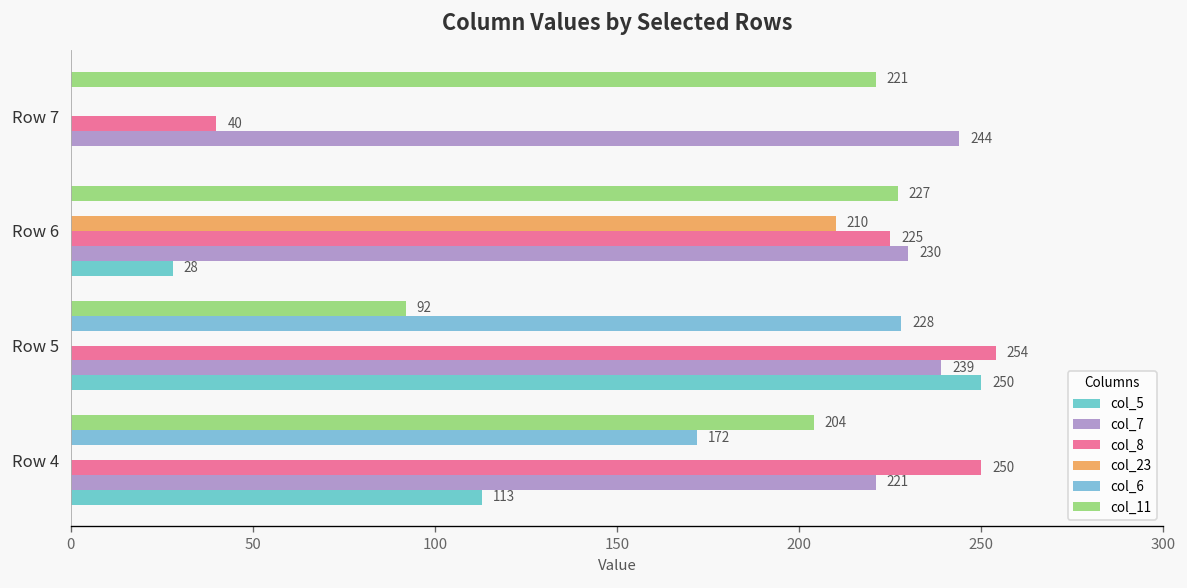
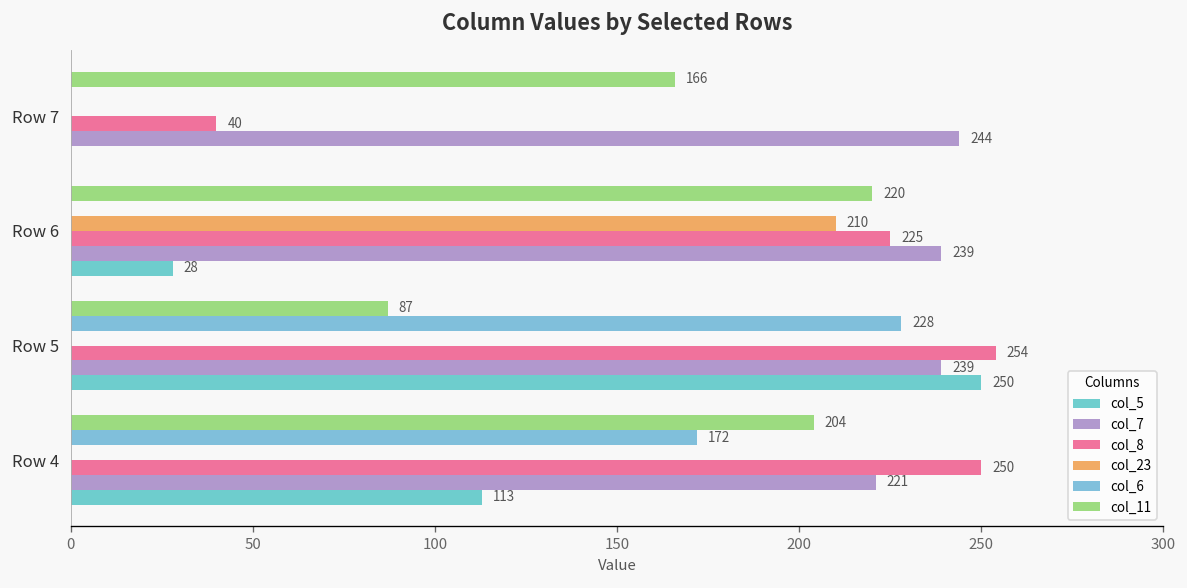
col_11, Row 7: 221 -> 166
col_11, Row 6: 227 -> 220
col_7, Row 6: 230 -> 239
col_11, Row 5: 92 -> 87
